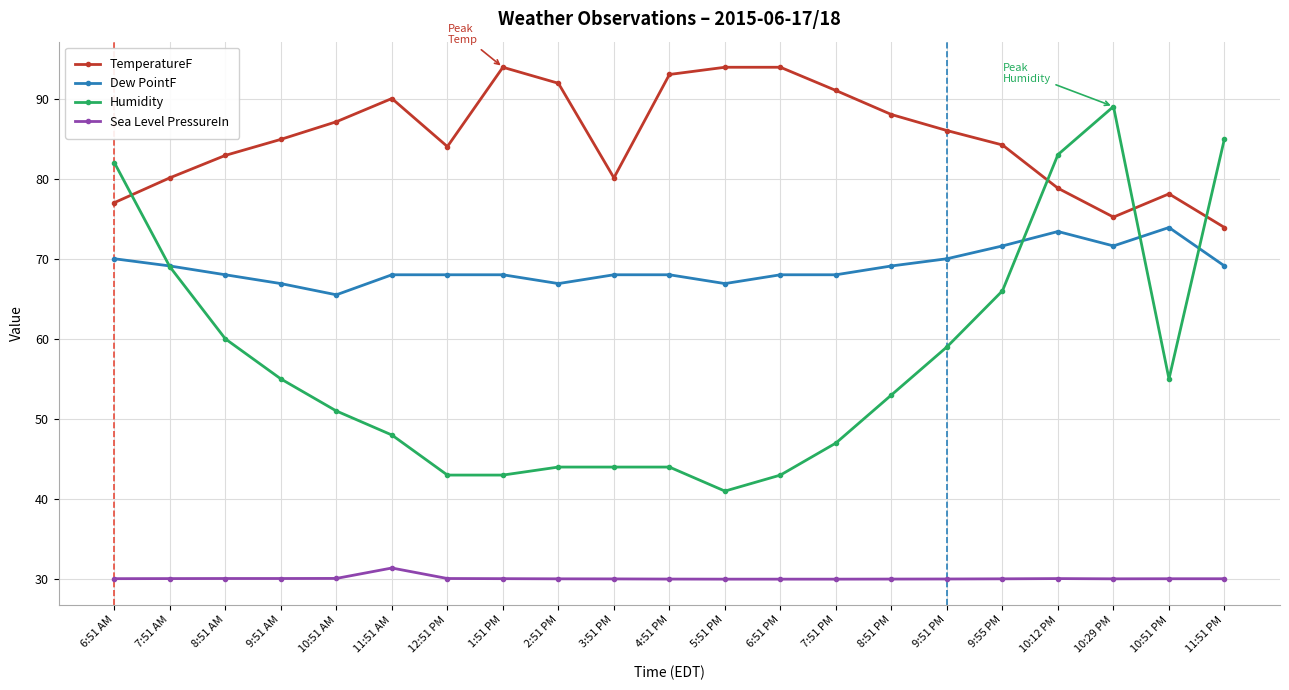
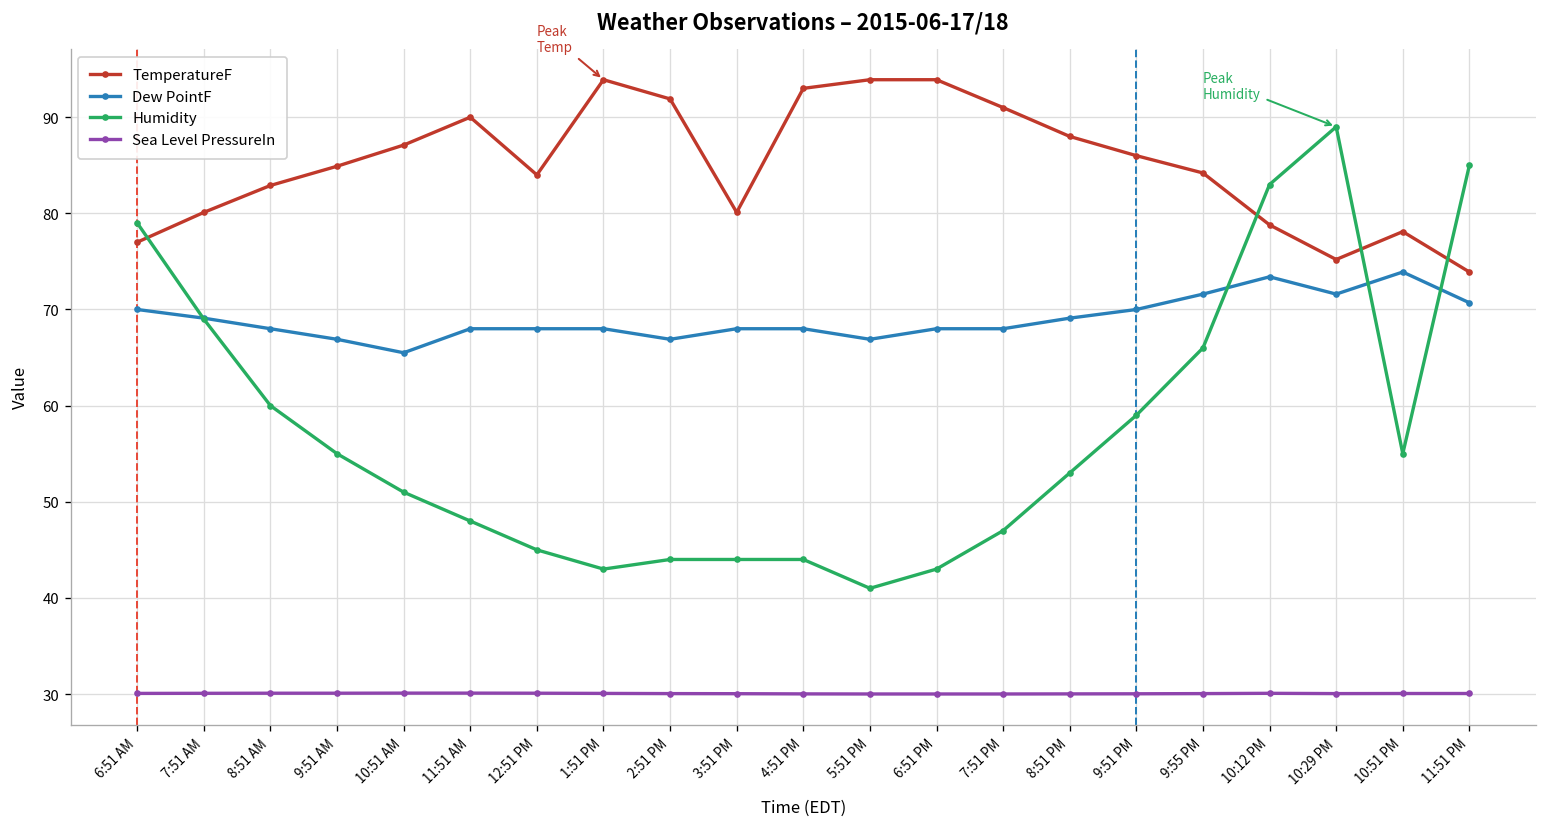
Humidity, 6:51 AM: 82 -> 79
Sea Level PressureIn, 11:51 AM: 31 -> 30
Humidity, 12:51 PM: 43 -> 45
Dew PointF, 11:51 PM: 69 -> 71
